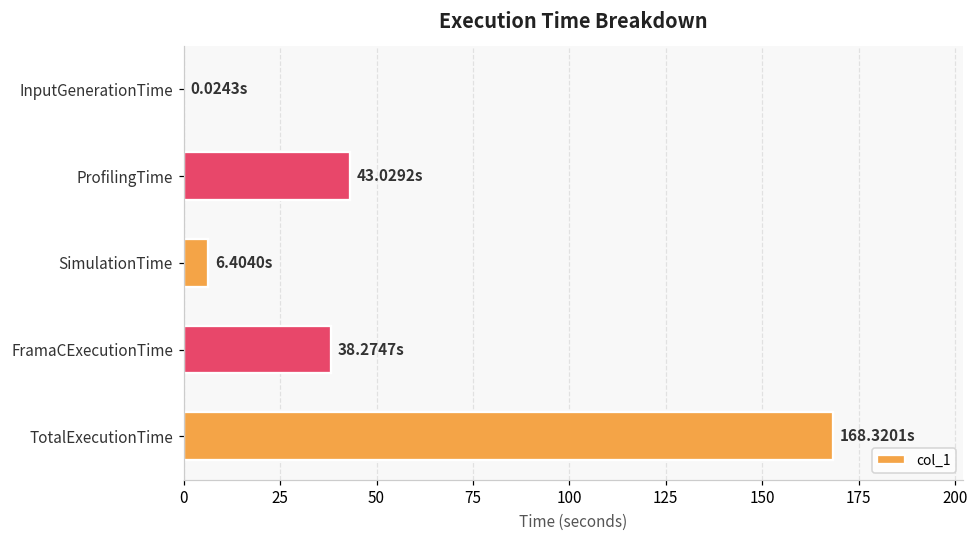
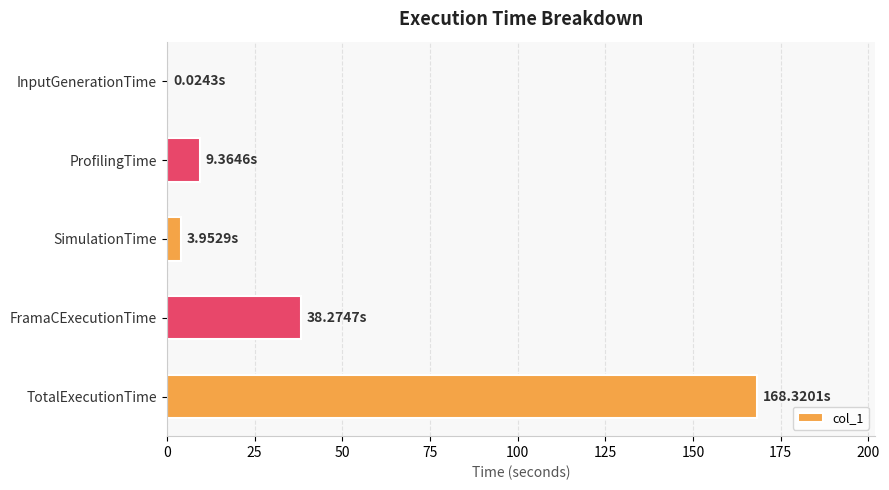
ProfilingTime: 43.0292s -> 9.3646s
SimulationTime: 6.4040s -> 3.9529s
